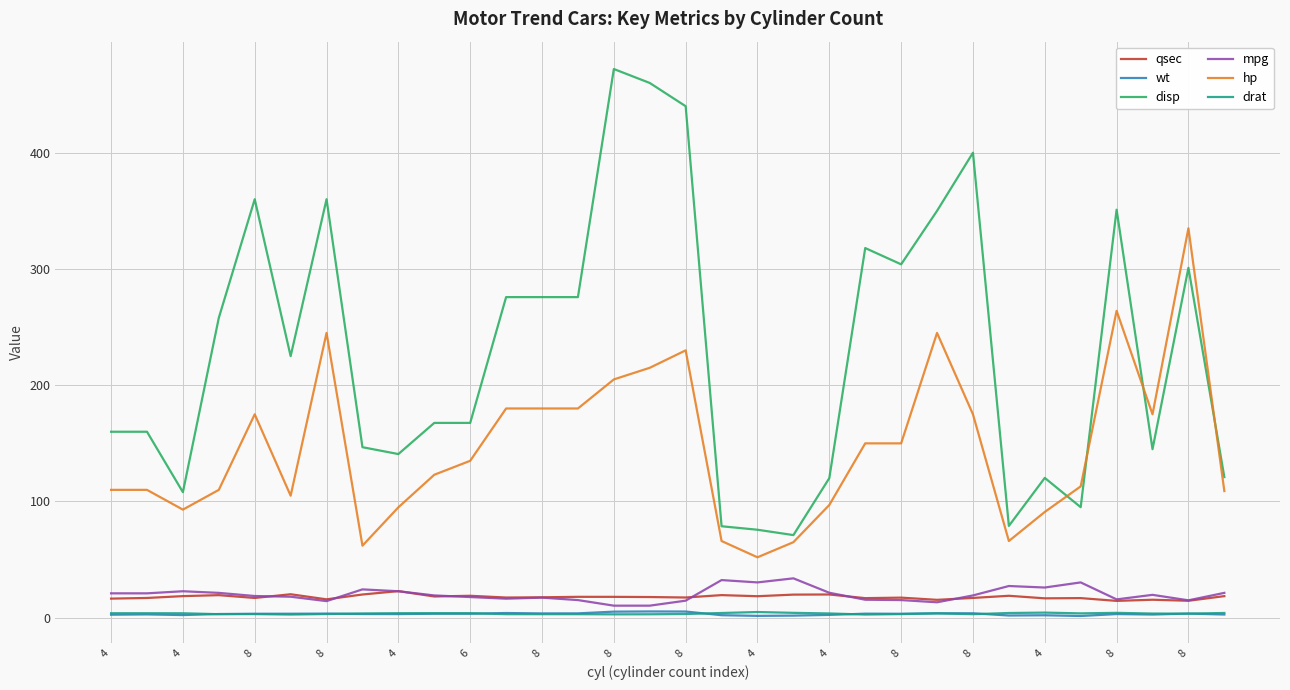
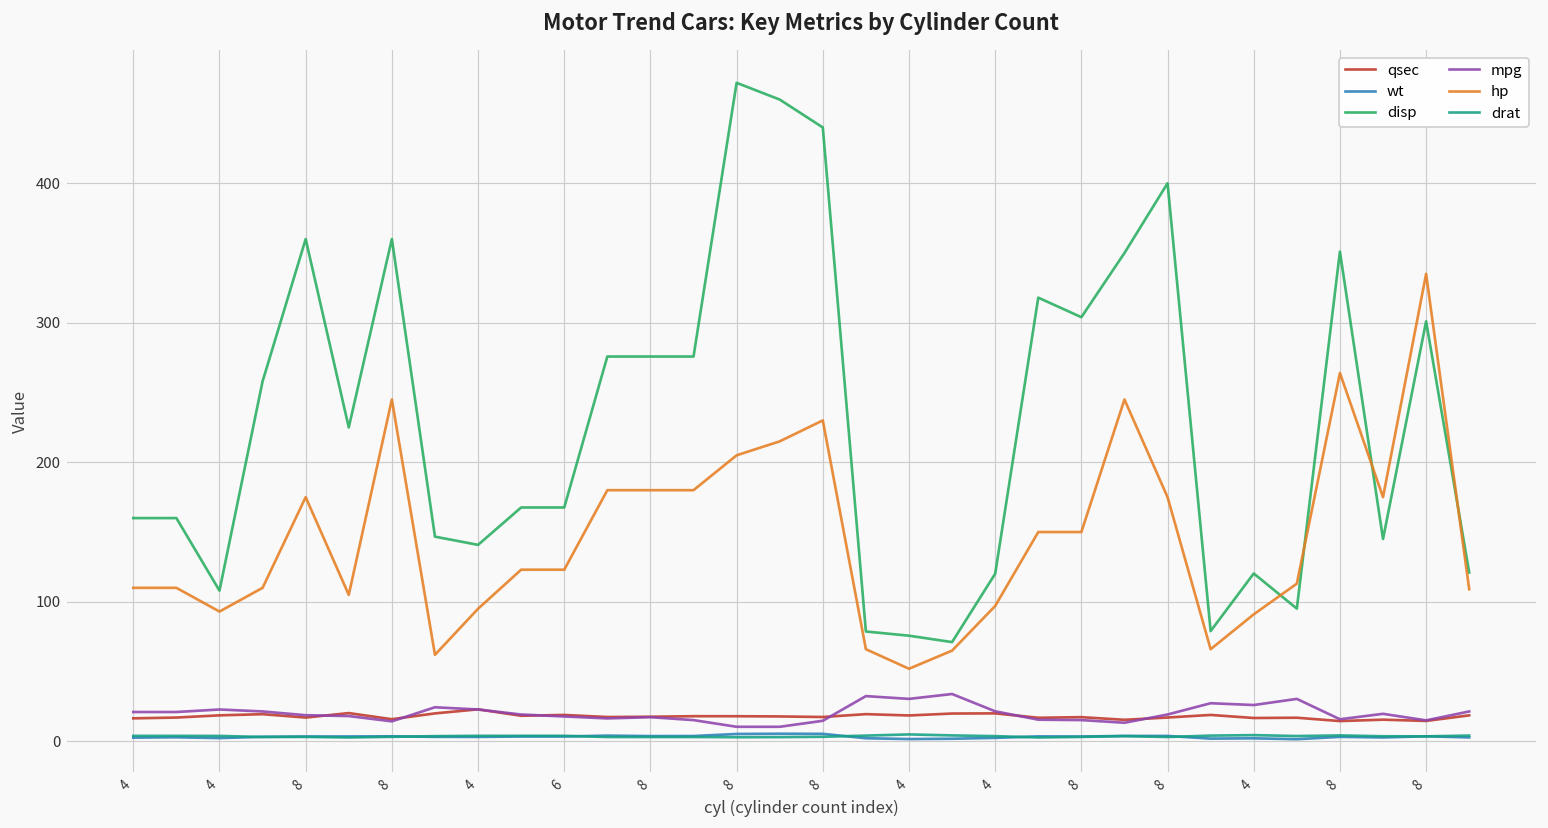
hp, 6: 135 -> 123
